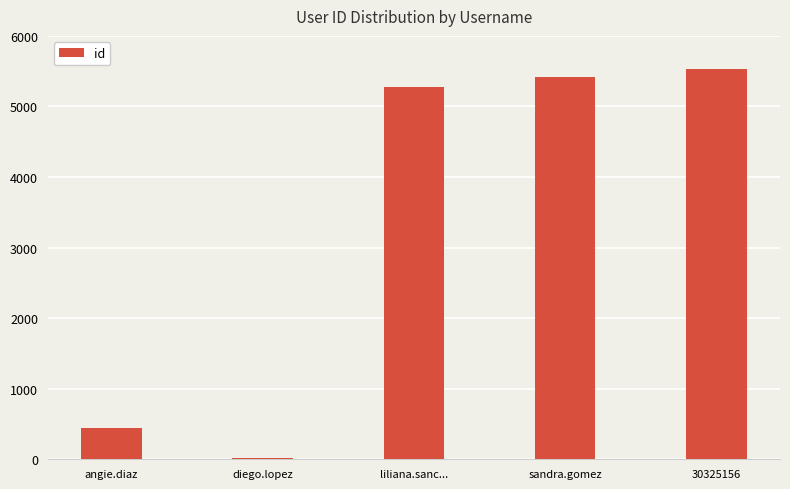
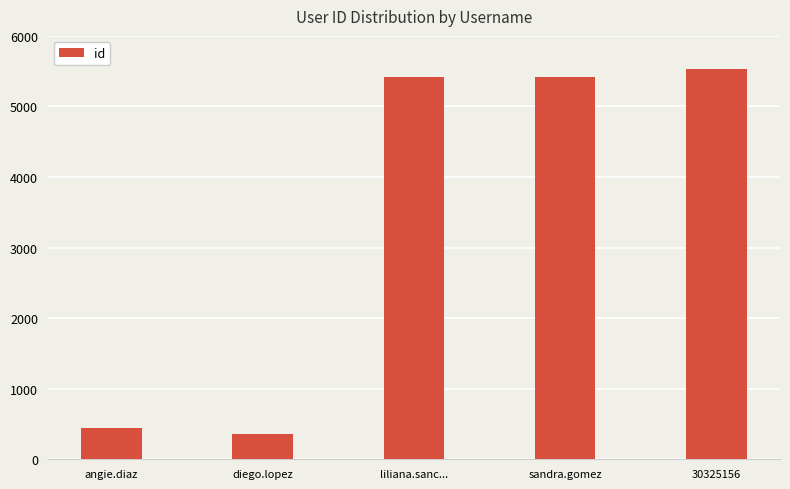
diego.lopez: 0 -> 400
liliana.sanc...: 5300 -> 5400
